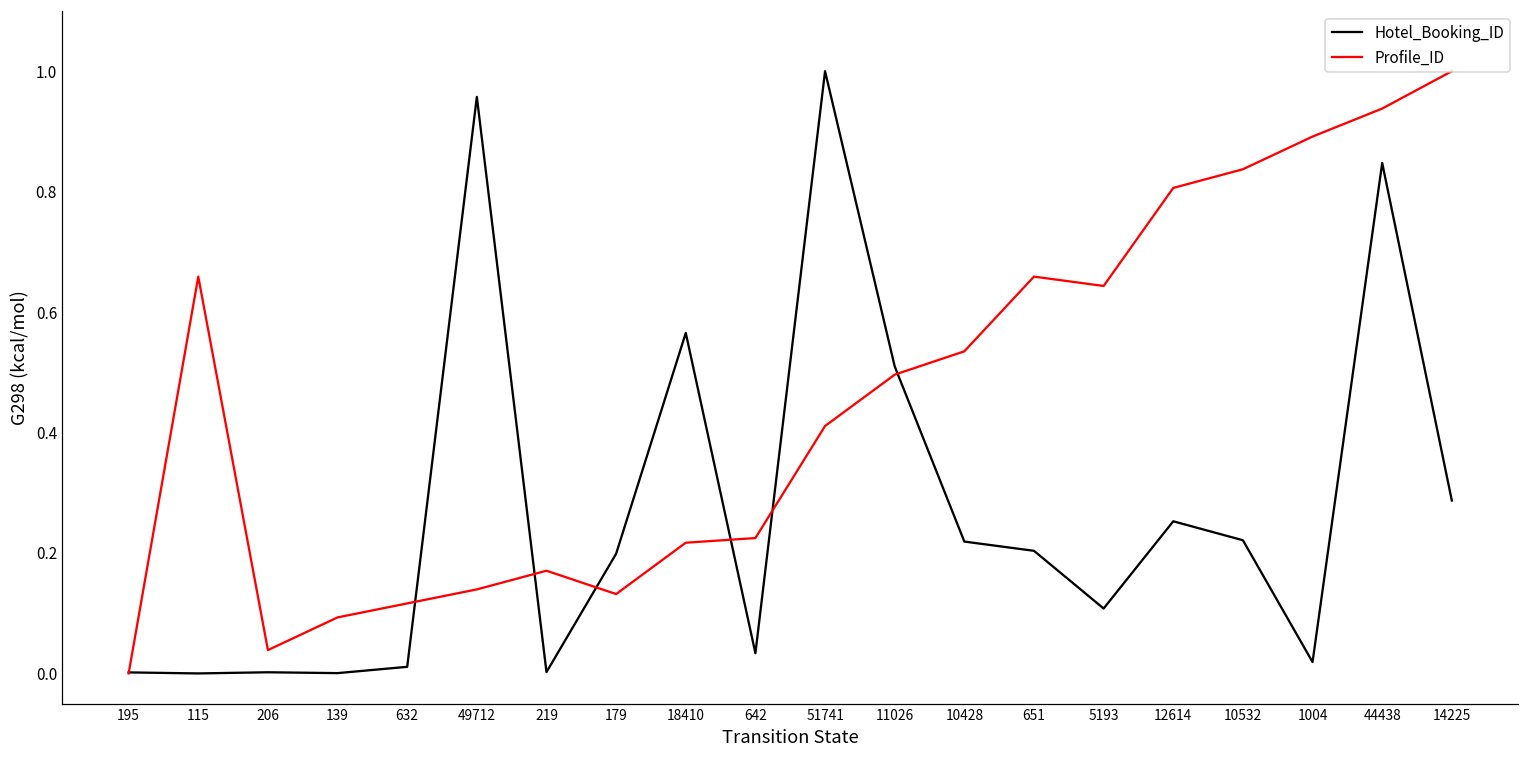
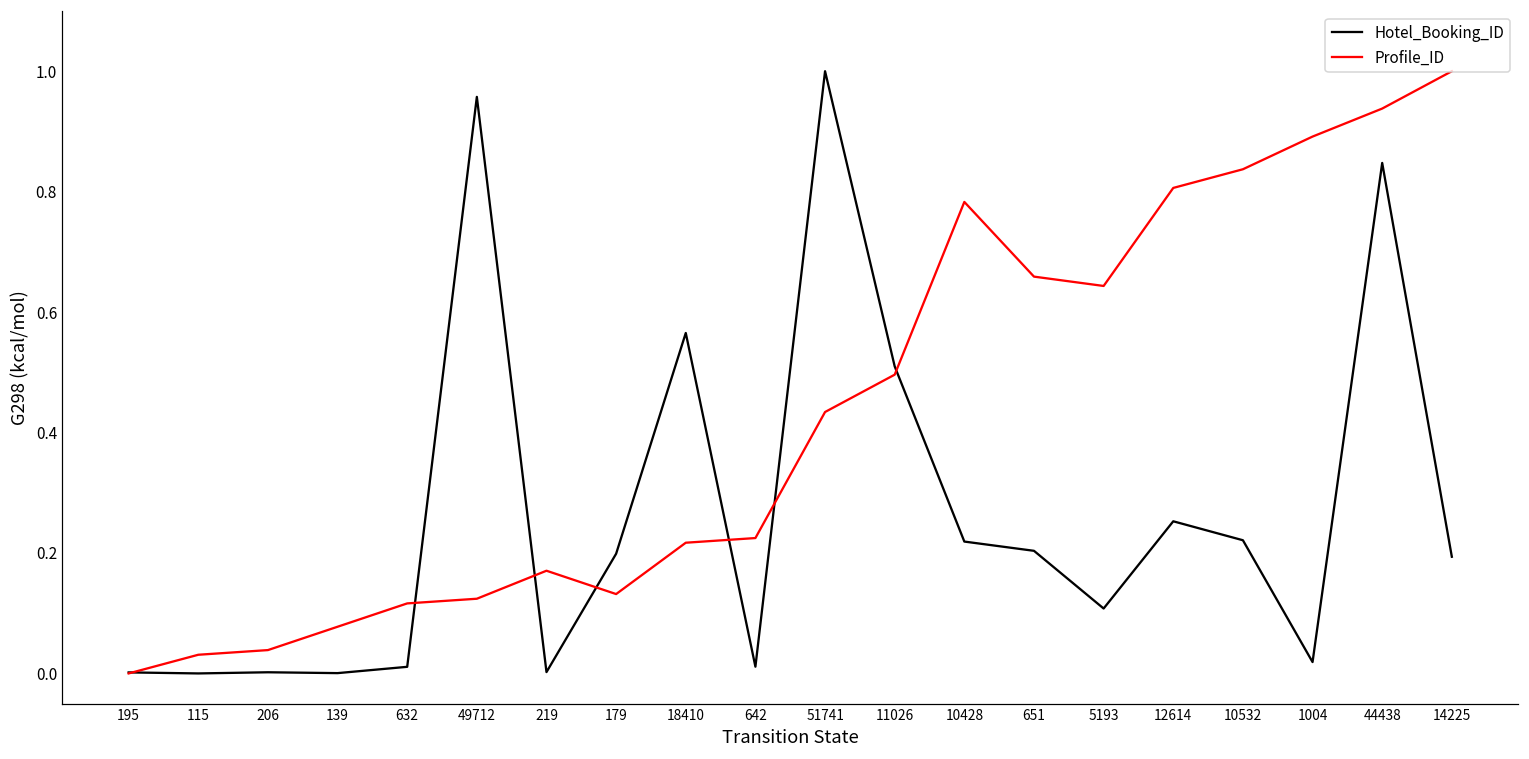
Profile_ID, 115: 0.66 -> 0.03
Profile_ID, 139: 0.09 -> 0.08
Profile_ID, 49712: 0.14 -> 0.12
Hotel_Booking_ID, 642: 0.03 -> 0.01
Profile_ID, 51741: 0.41 -> 0.43
Profile_ID, 10428: 0.53 -> 0.78
Hotel_Booking_ID, 14225: 0.29 -> 0.19
